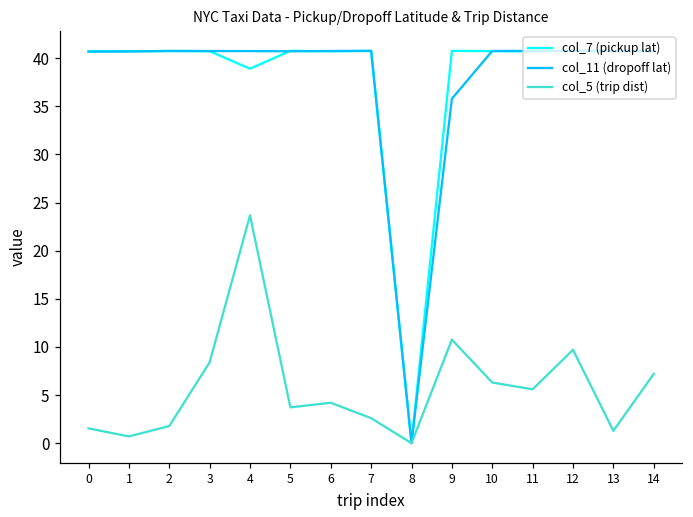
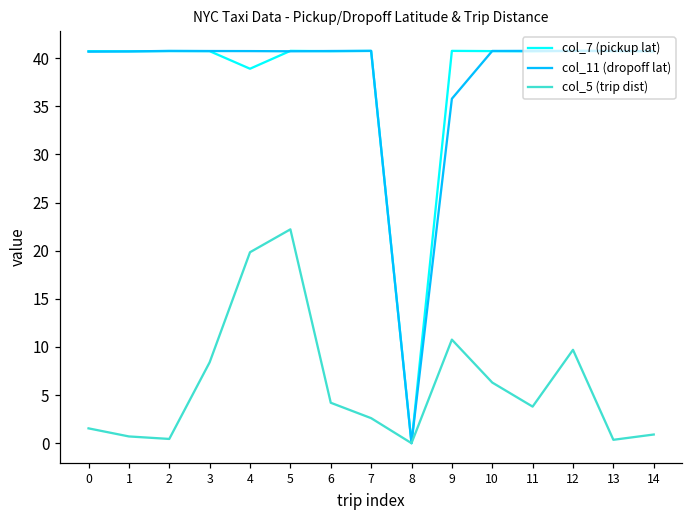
col_5 (trip dist), 2: 2 -> 0
col_5 (trip dist), 4: 24 -> 20
col_5 (trip dist), 5: 4 -> 22
col_5 (trip dist), 11: 6 -> 4
col_5 (trip dist), 13: 1 -> 0
col_5 (trip dist), 14: 7 -> 1
